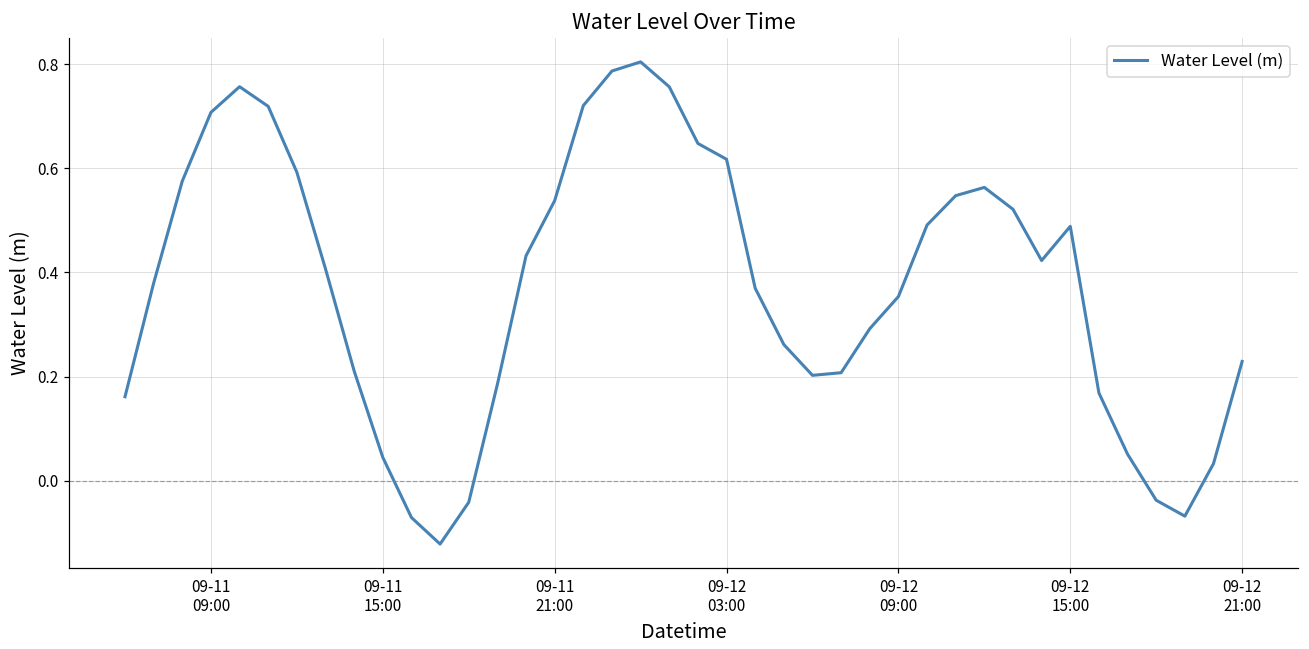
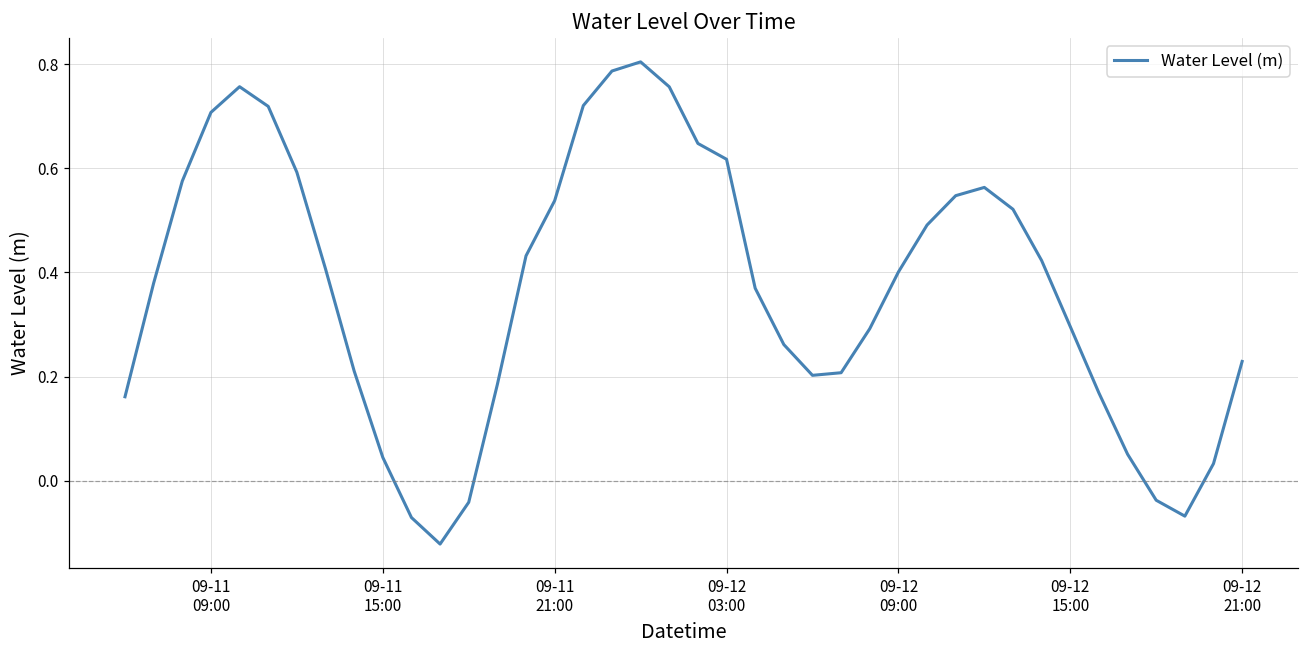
09-12 09:00: 0.35 -> 0.40
09-12 15:00: 0.49 -> 0.30
